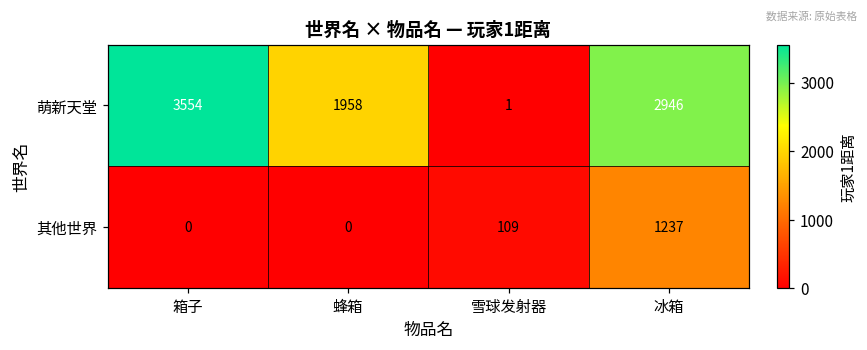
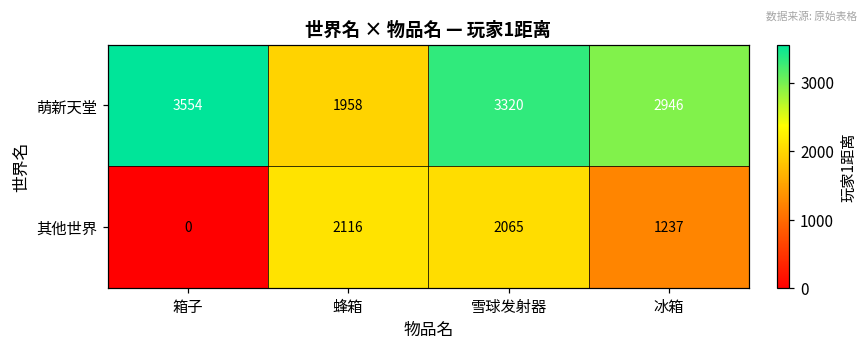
萌新天堂, 雪球发射器: 1 -> 3320
其他世界, 蜂箱: 0 -> 2116
其他世界, 雪球发射器: 109 -> 2065
